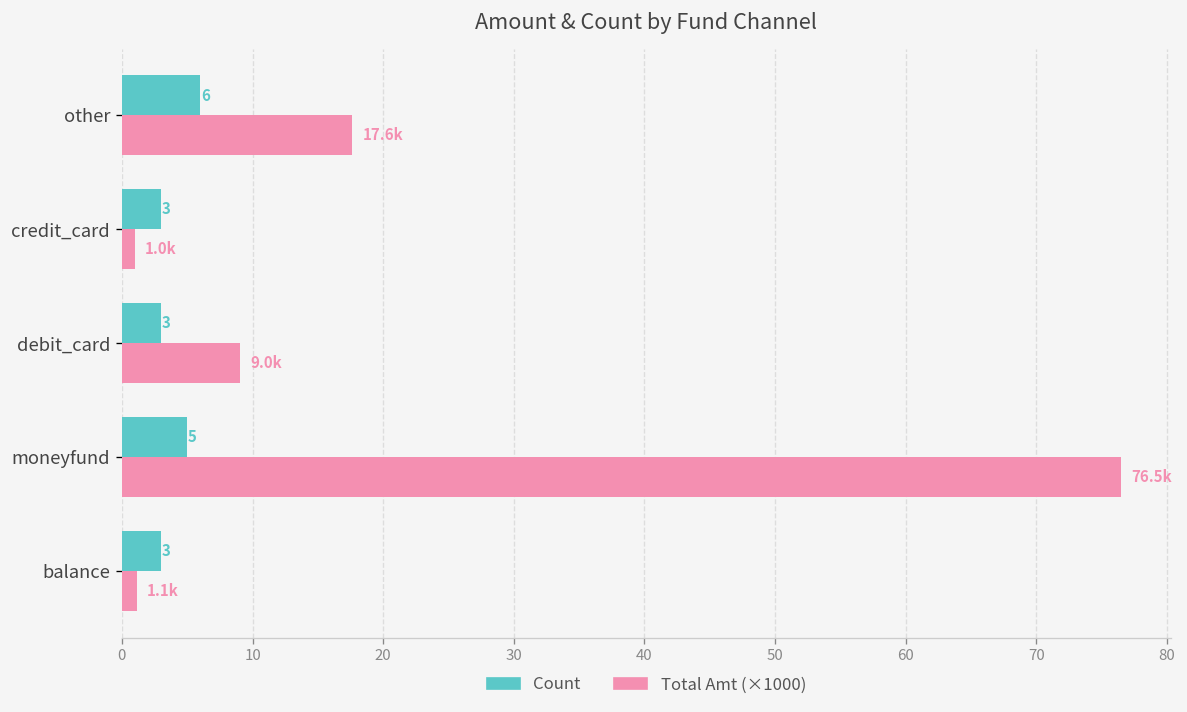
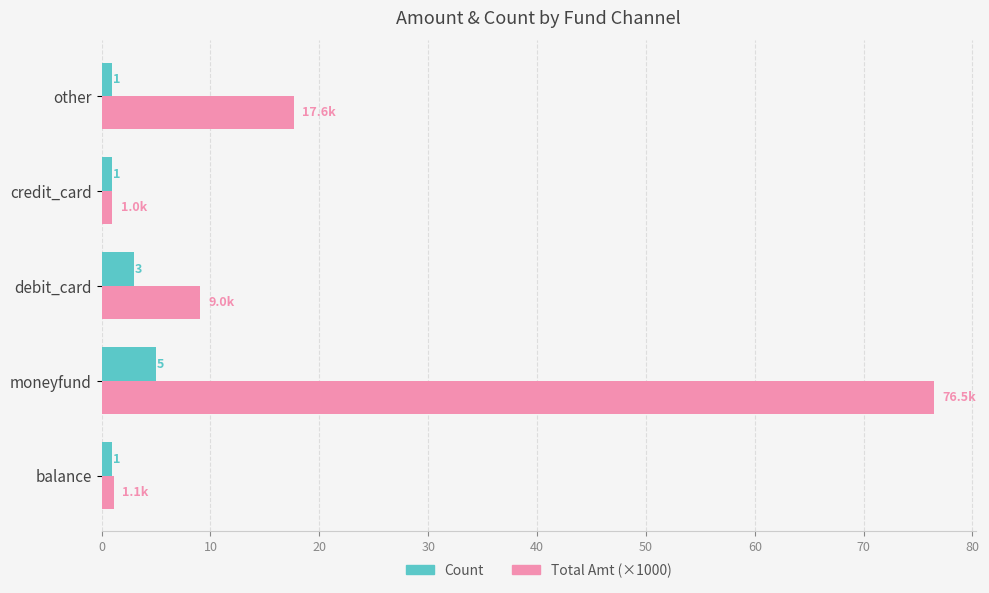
Count, other: 6 -> 1
Count, credit_card: 3 -> 1
Count, balance: 3 -> 1
